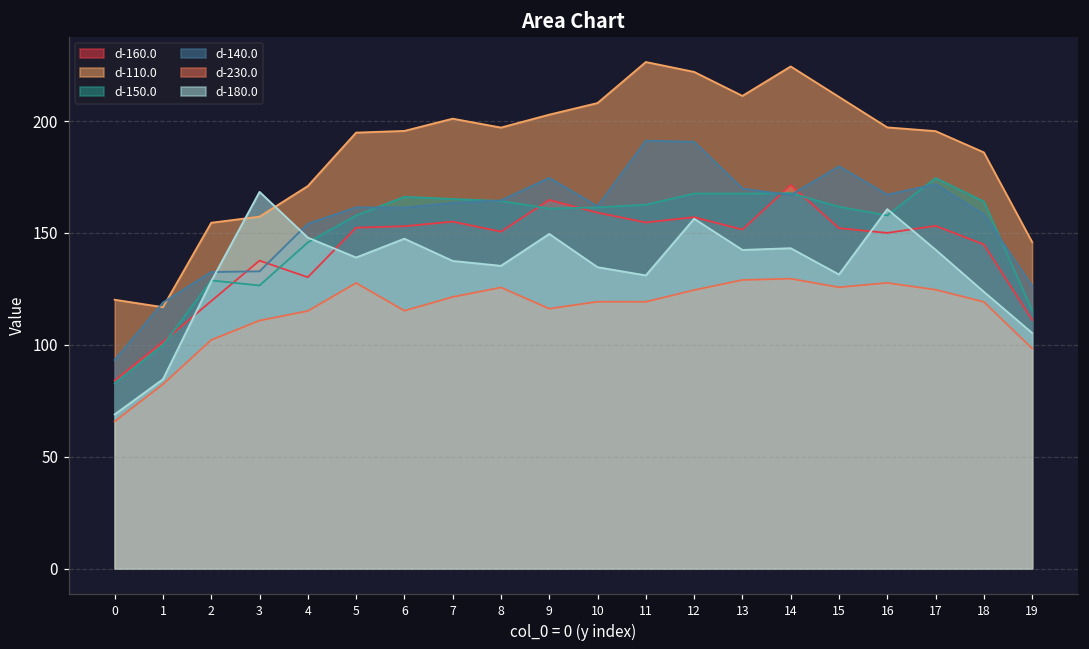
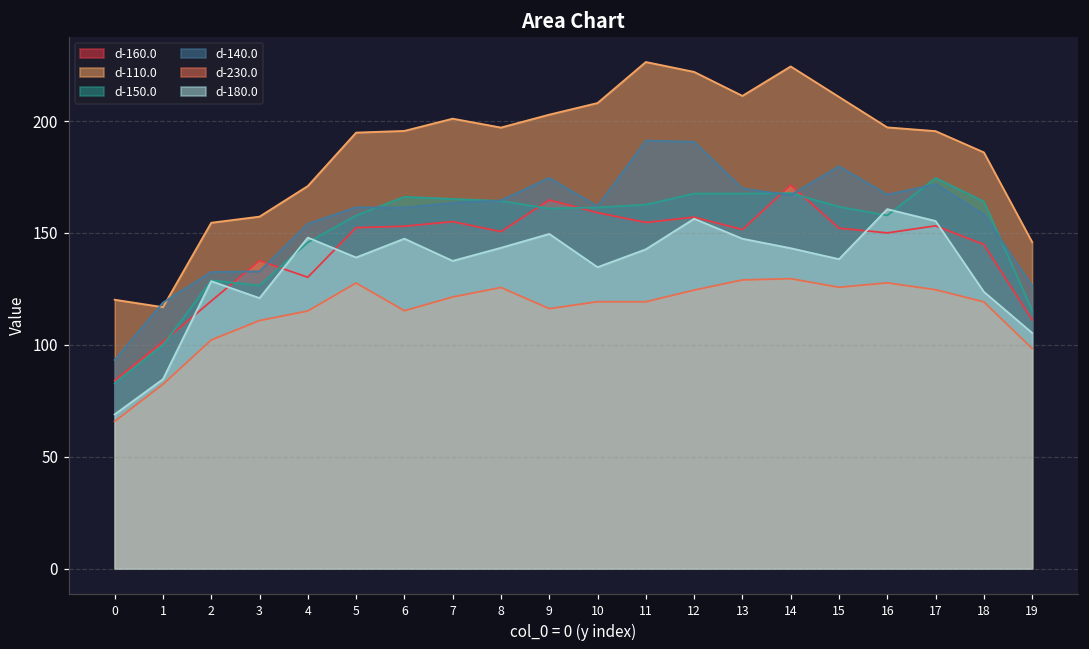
d-180.0, 3: 168 -> 121
d-180.0, 8: 135 -> 143
d-180.0, 11: 131 -> 143
d-180.0, 13: 142 -> 147
d-180.0, 15: 131 -> 138
d-180.0, 17: 143 -> 155
